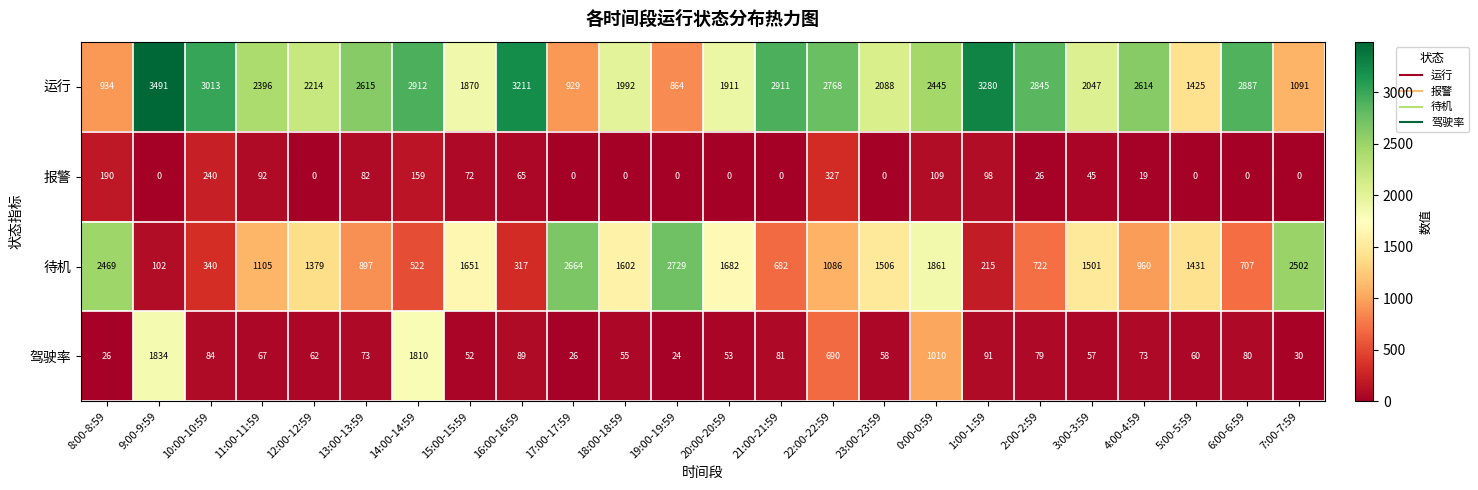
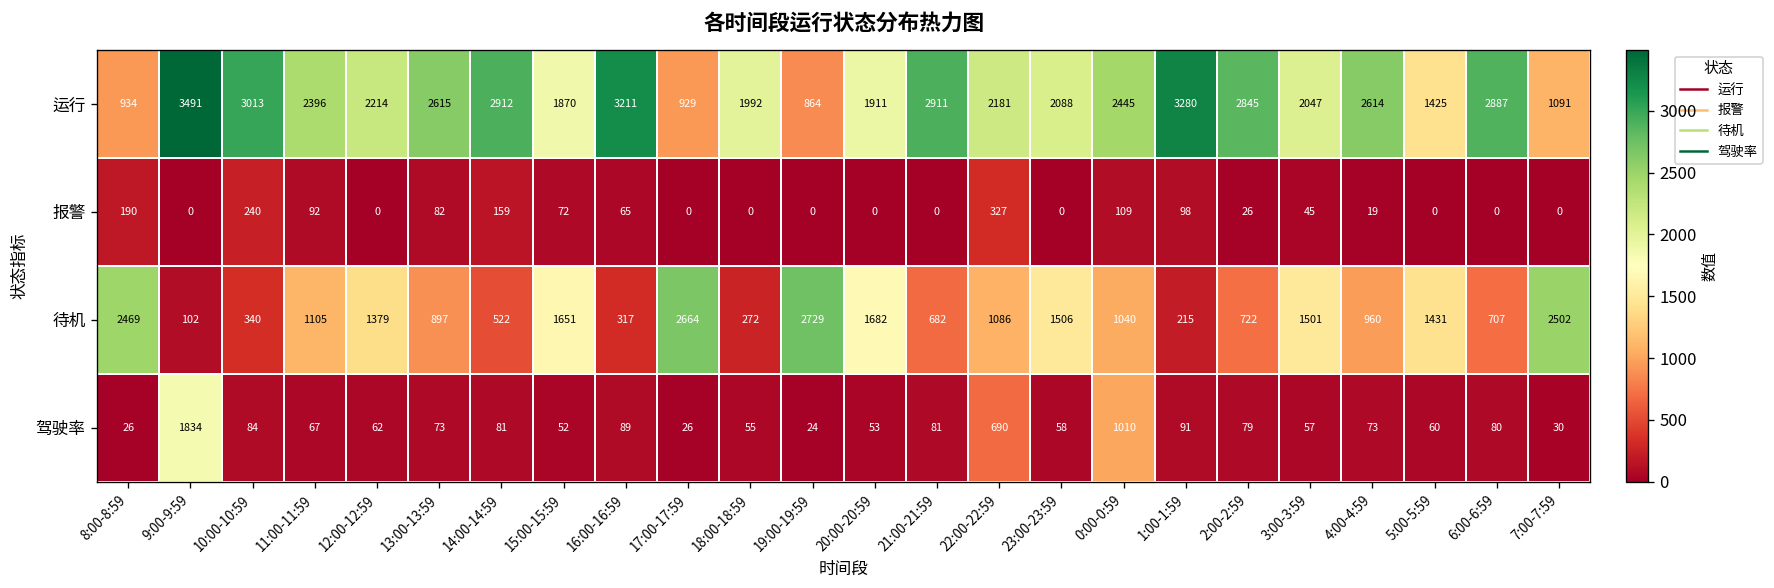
运行, 22:00-22:59: 2768 -> 2181
待机, 18:00-18:59: 1602 -> 272
待机, 0:00-0:59: 1861 -> 1040
驾驶率, 14:00-14:59: 1810 -> 81
